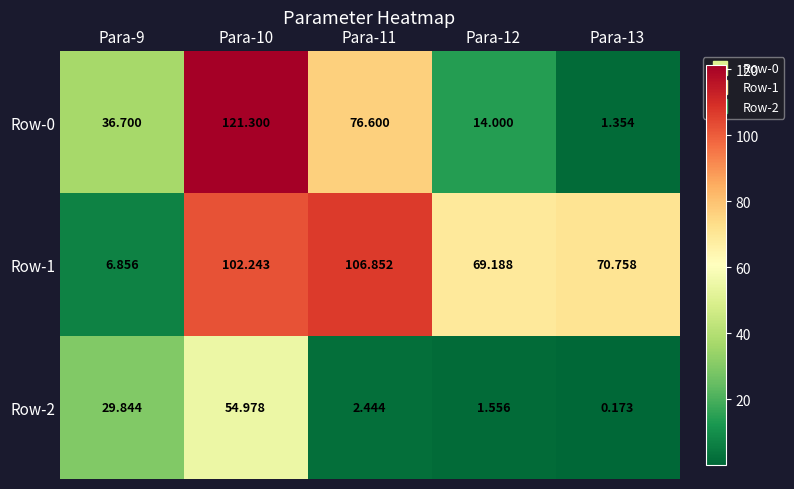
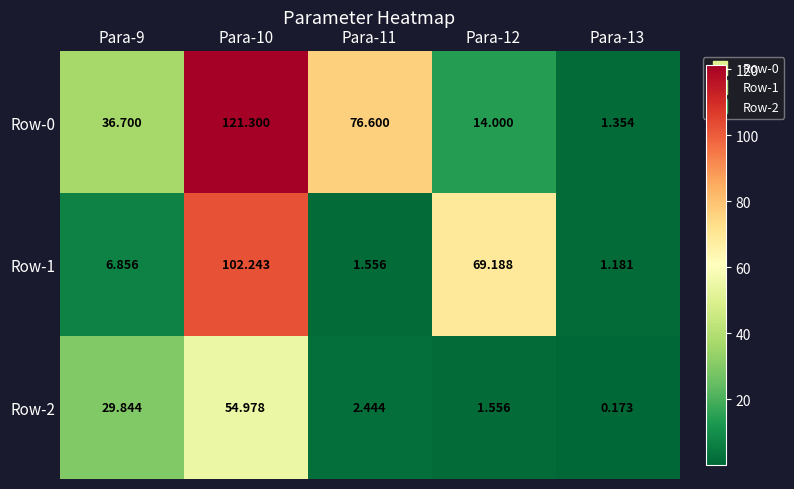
Row-1, Para-11: 106.852 -> 1.556
Row-1, Para-13: 70.758 -> 1.181
